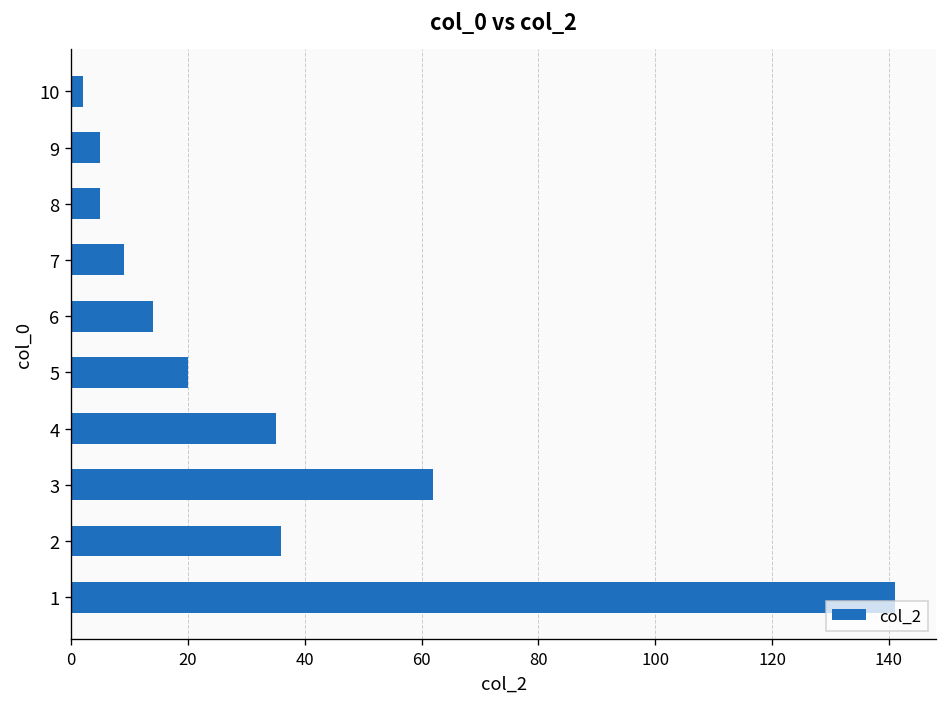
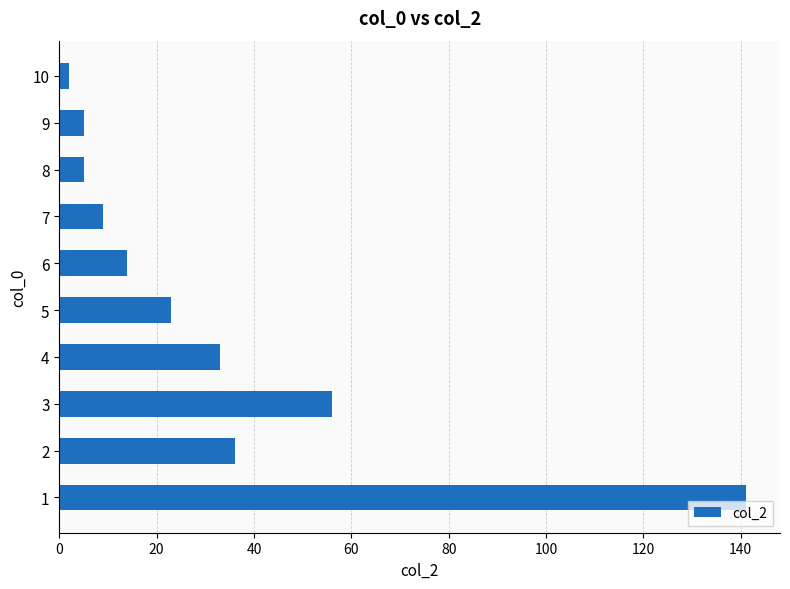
5: 20 -> 23
4: 35 -> 33
3: 62 -> 56
